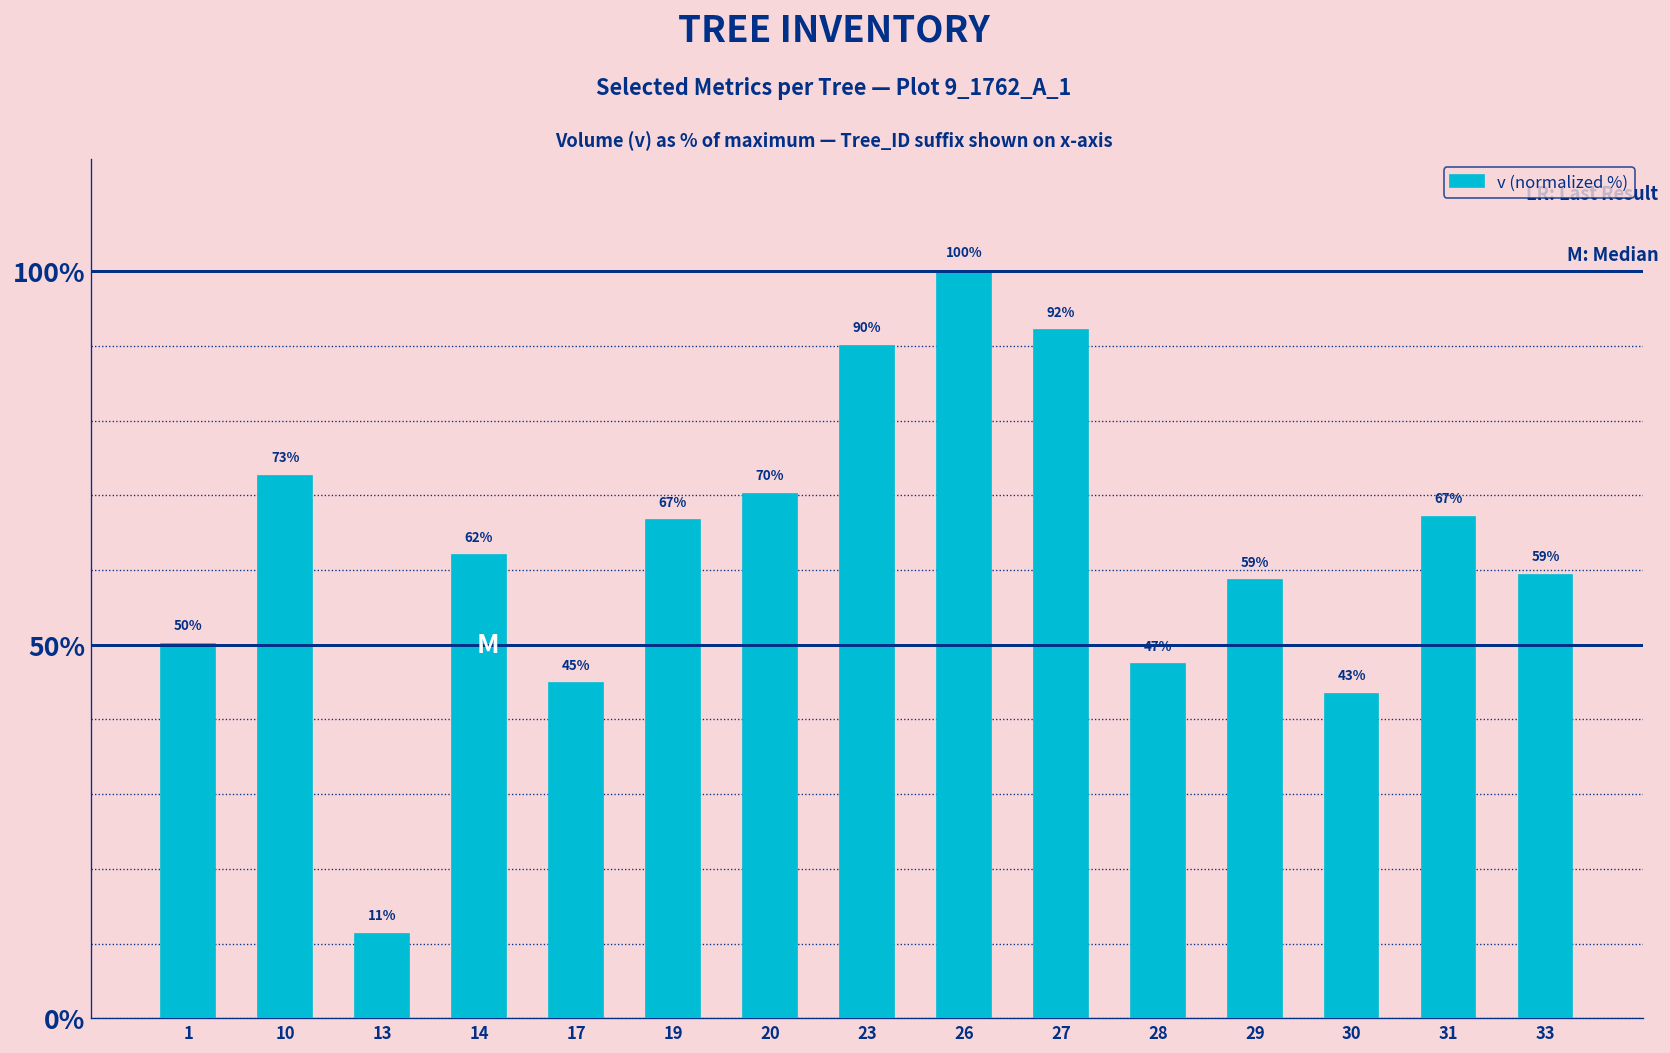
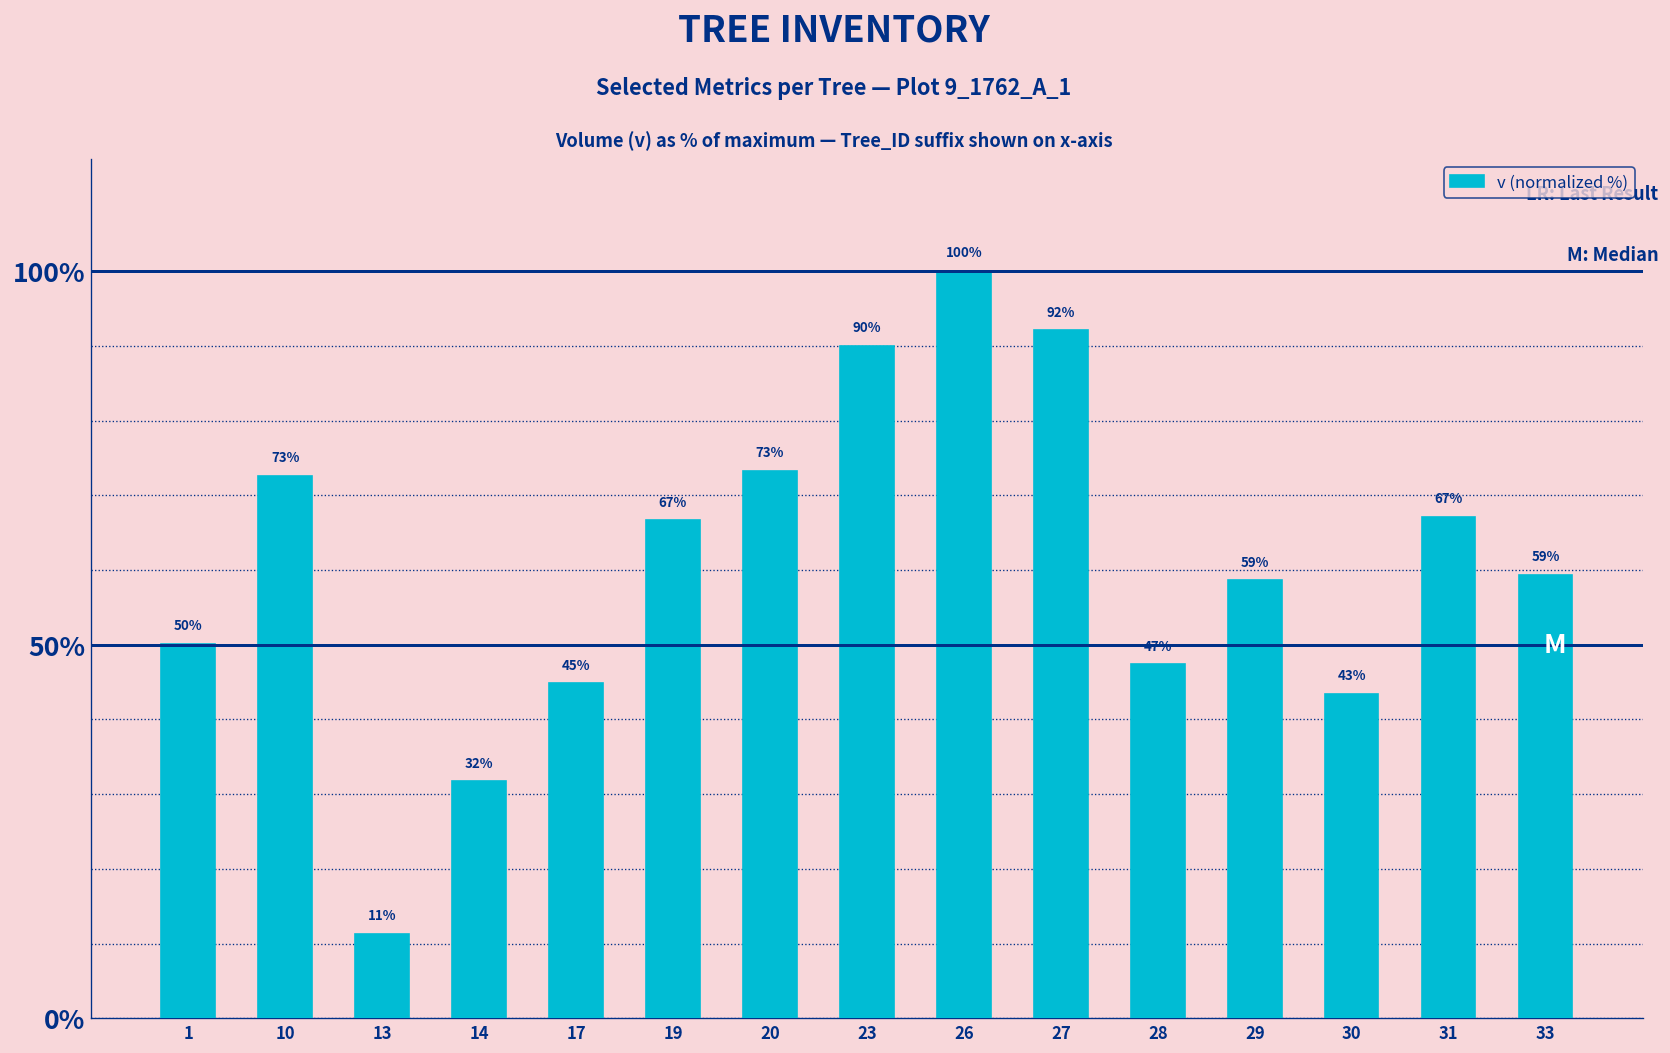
14: 62% -> 32%
20: 70% -> 73%
